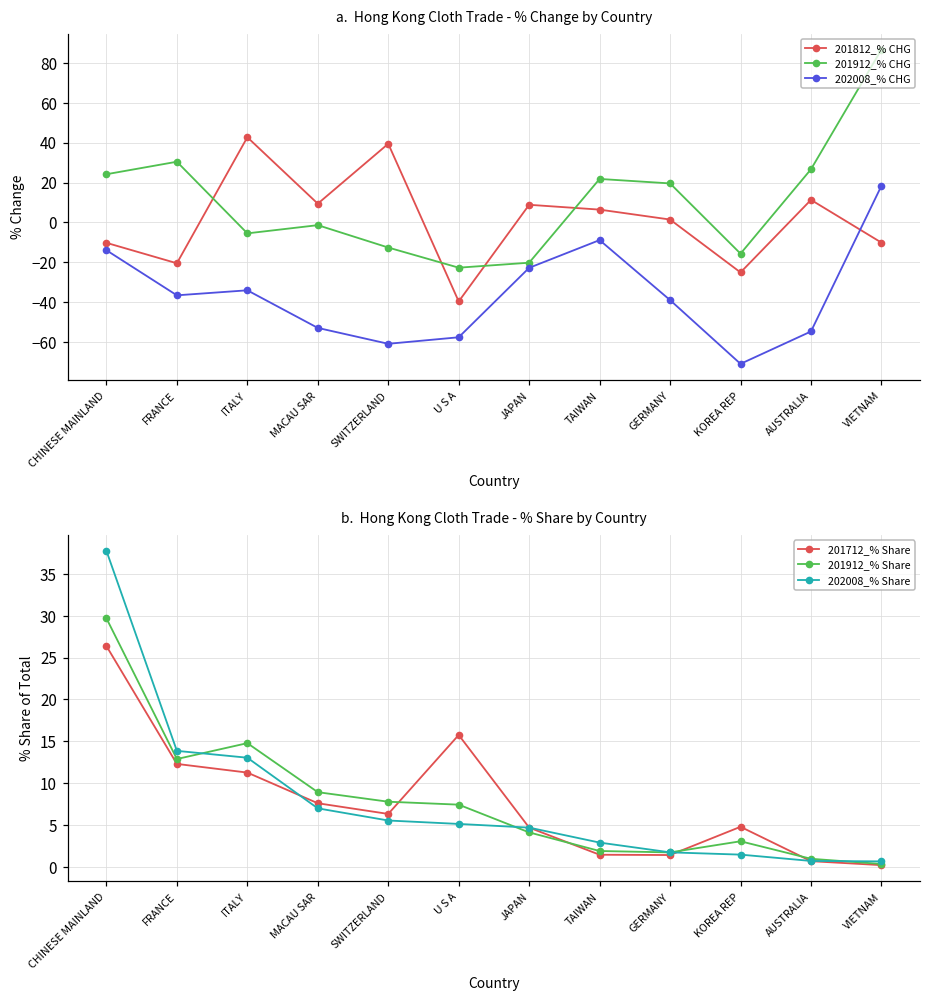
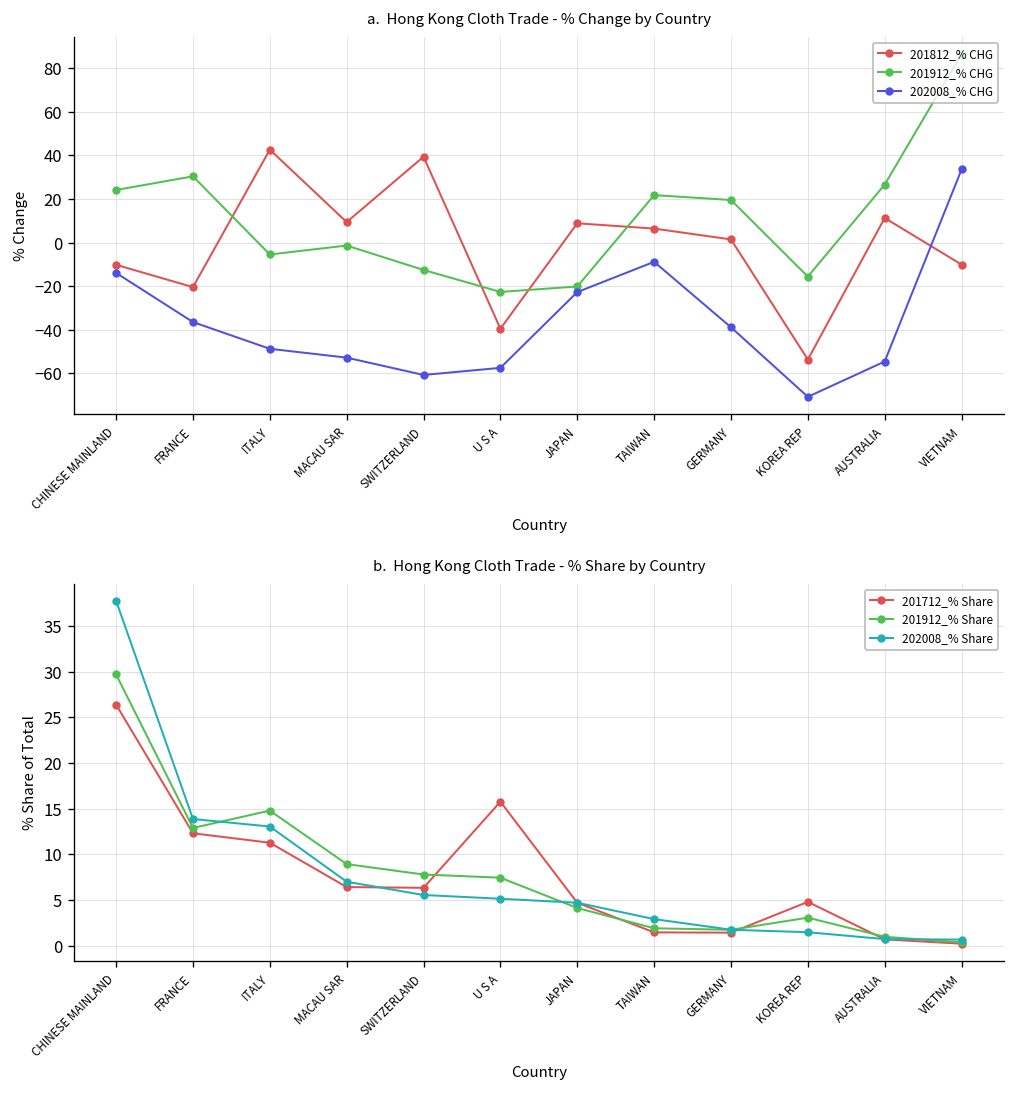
a. Hong Kong Cloth Trade - % Change by Country, 202008_% CHG, ITALY: -34 -> -49
a. Hong Kong Cloth Trade - % Change by Country, 201812_% CHG, KOREA REP: -25 -> -54
a. Hong Kong Cloth Trade - % Change by Country, 202008_% CHG, VIETNAM: 18 -> 34
b. Hong Kong Cloth Trade - % Share by Country, 201712_% Share, MACAU SAR: 8 -> 6
